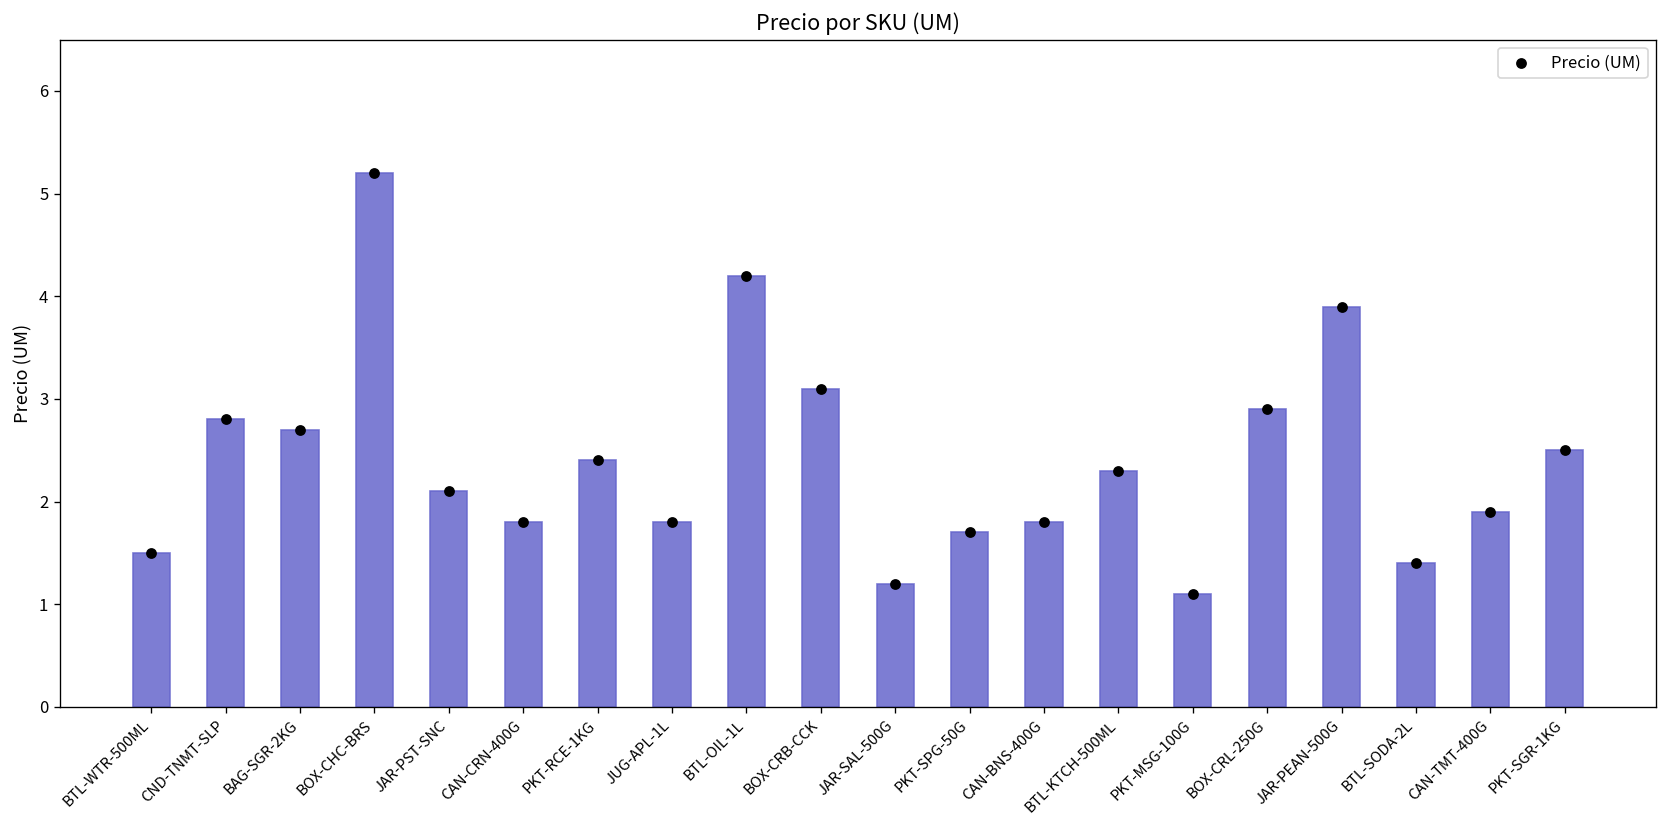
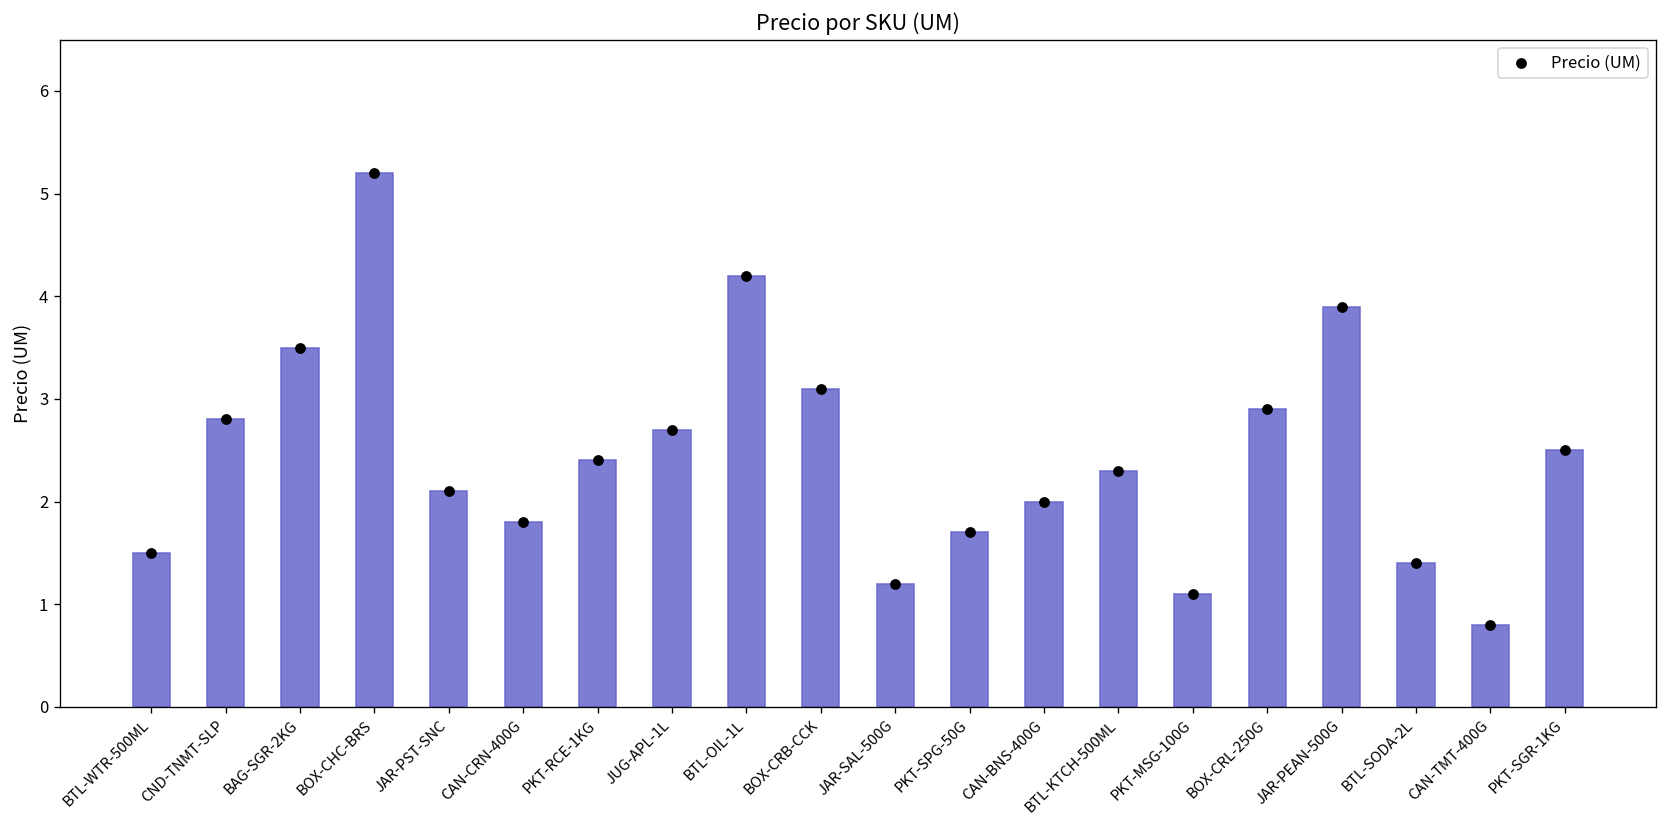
BAG-SGR-2KG: 2.7 -> 3.5
JUG-APL-1L: 1.8 -> 2.7
CAN-BNS-400G: 1.8 -> 2.0
CAN-TMT-400G: 1.9 -> 0.8
